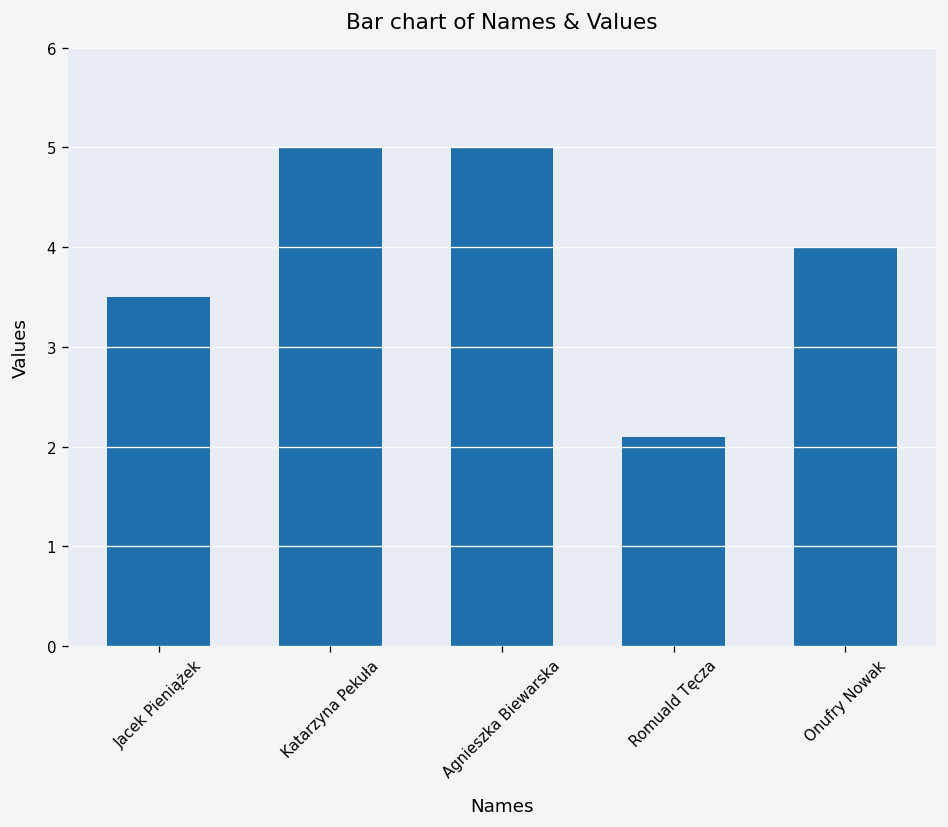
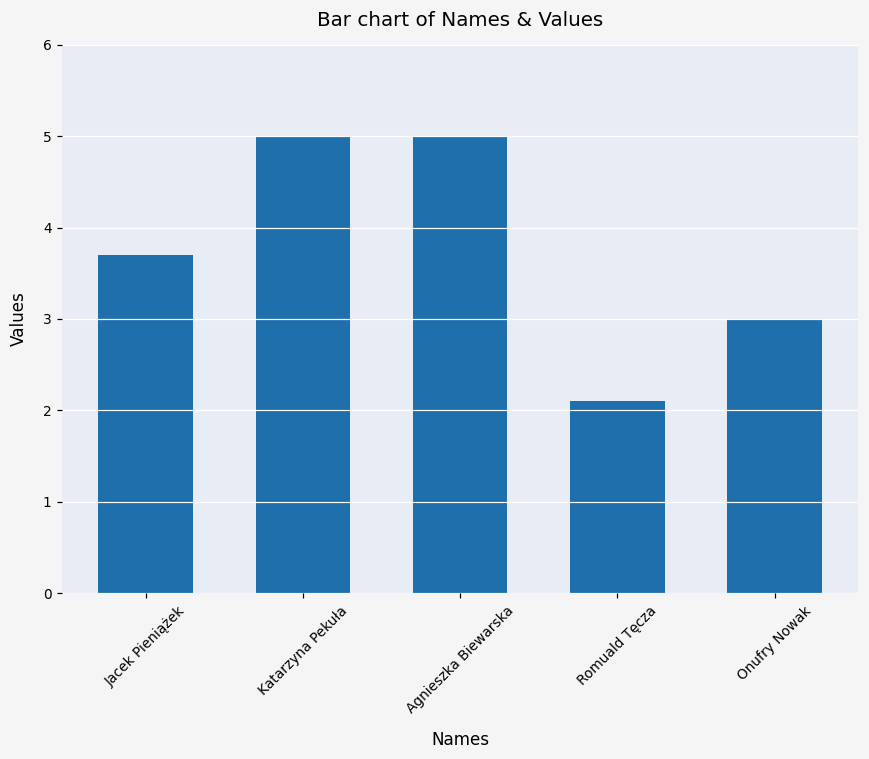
Jacek Pieniążek: 3.5 -> 3.7
Onufry Nowak: 4 -> 3
